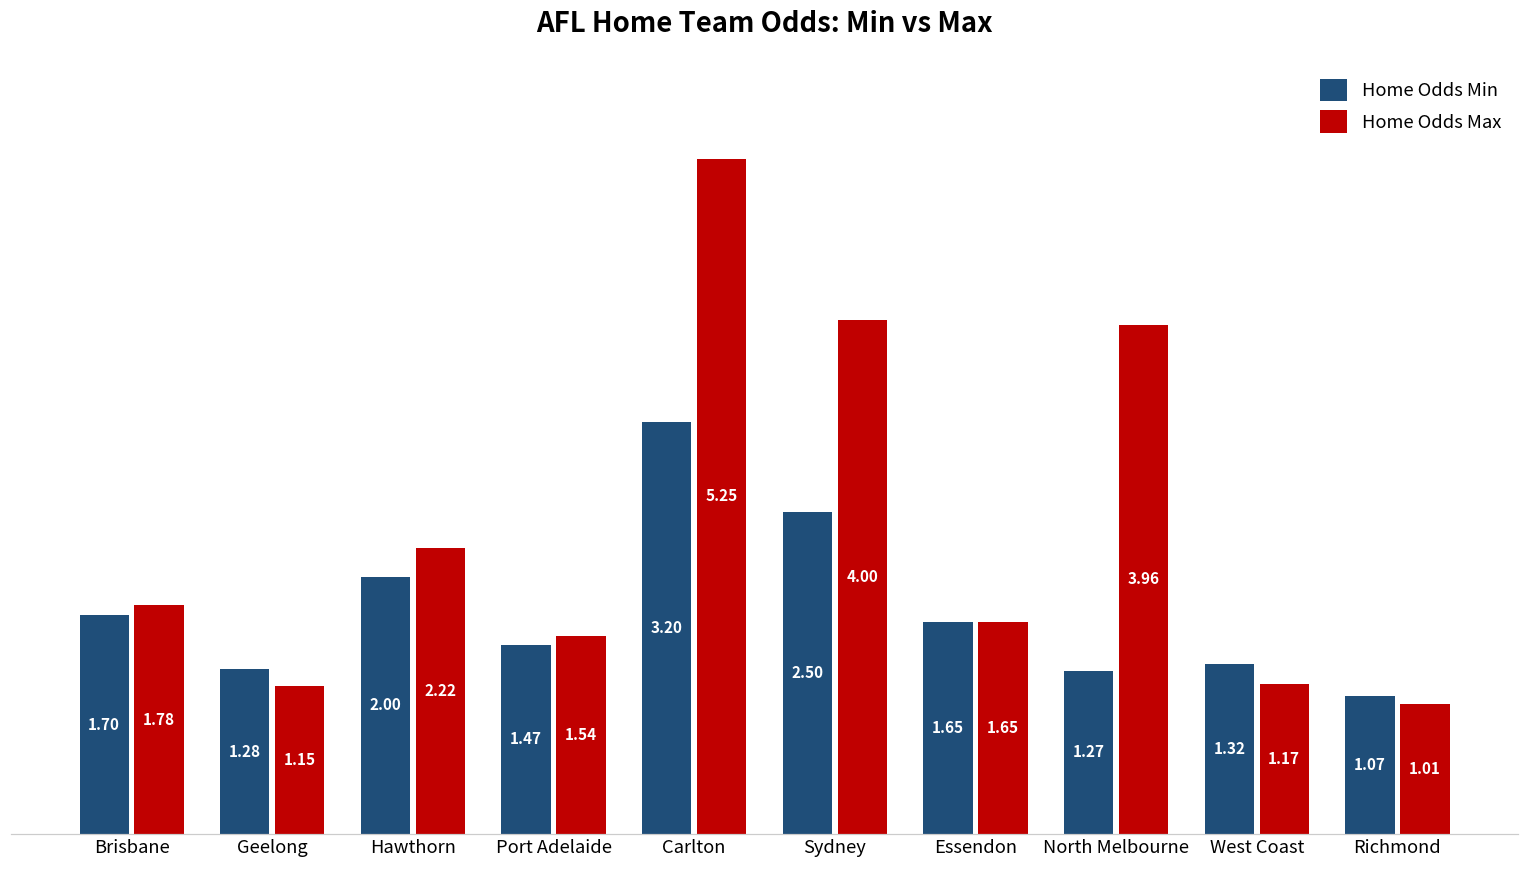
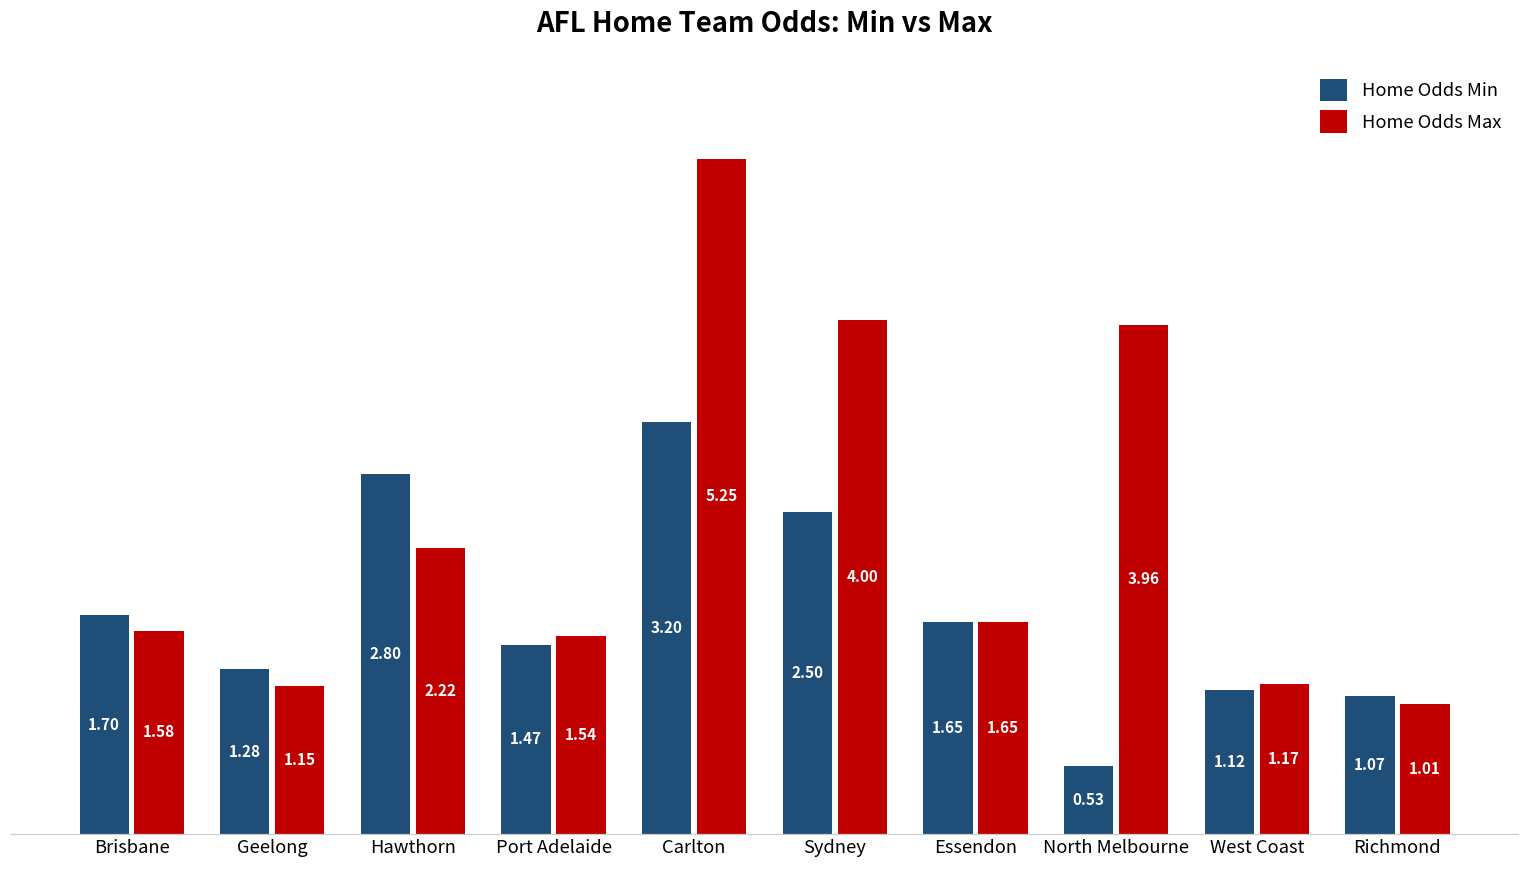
Home Odds Max, Brisbane: 1.78 -> 1.58
Home Odds Min, Hawthorn: 2.00 -> 2.80
Home Odds Min, North Melbourne: 1.27 -> 0.53
Home Odds Min, West Coast: 1.32 -> 1.12
